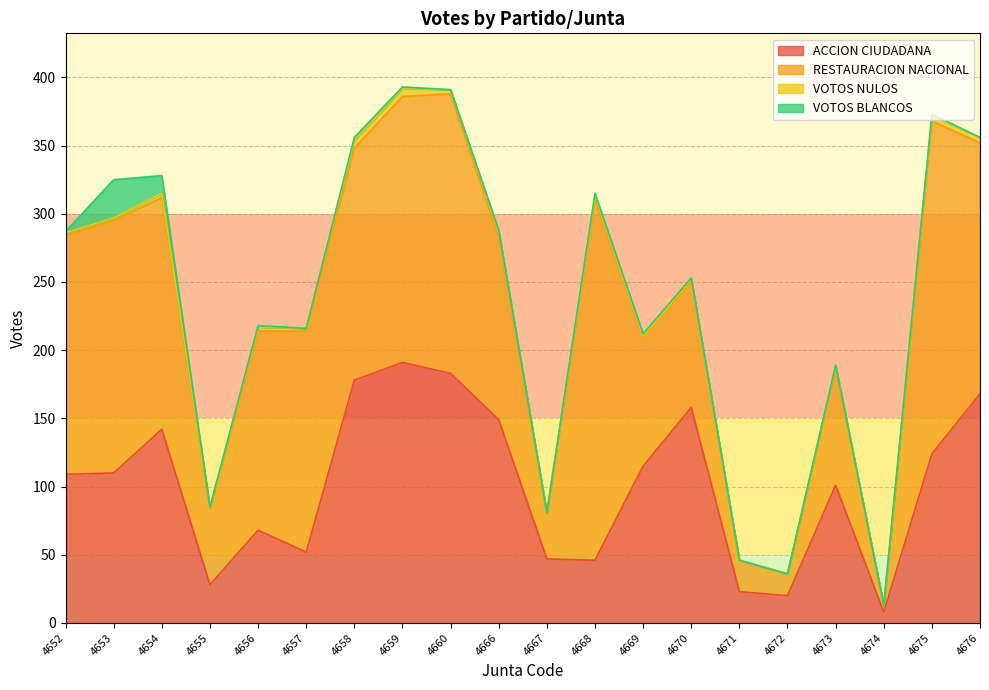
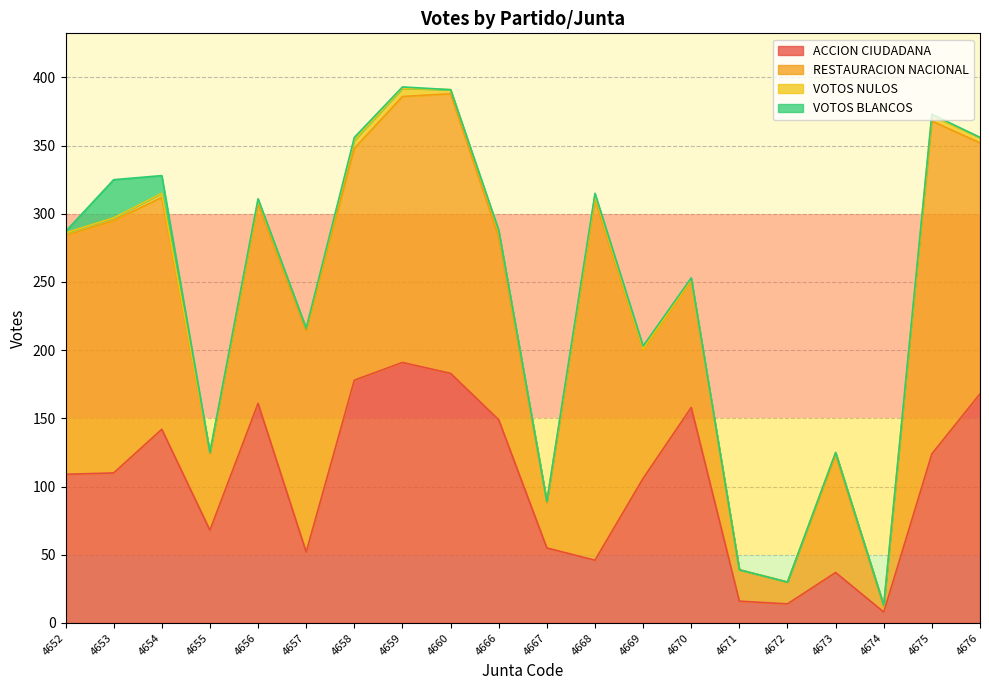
ACCION CIUDADANA, 4655: 28 -> 68
ACCION CIUDADANA, 4656: 68 -> 161
ACCION CIUDADANA, 4667: 47 -> 55
ACCION CIUDADANA, 4669: 115 -> 106
ACCION CIUDADANA, 4671: 23 -> 16
ACCION CIUDADANA, 4672: 20 -> 14
ACCION CIUDADANA, 4673: 101 -> 37
